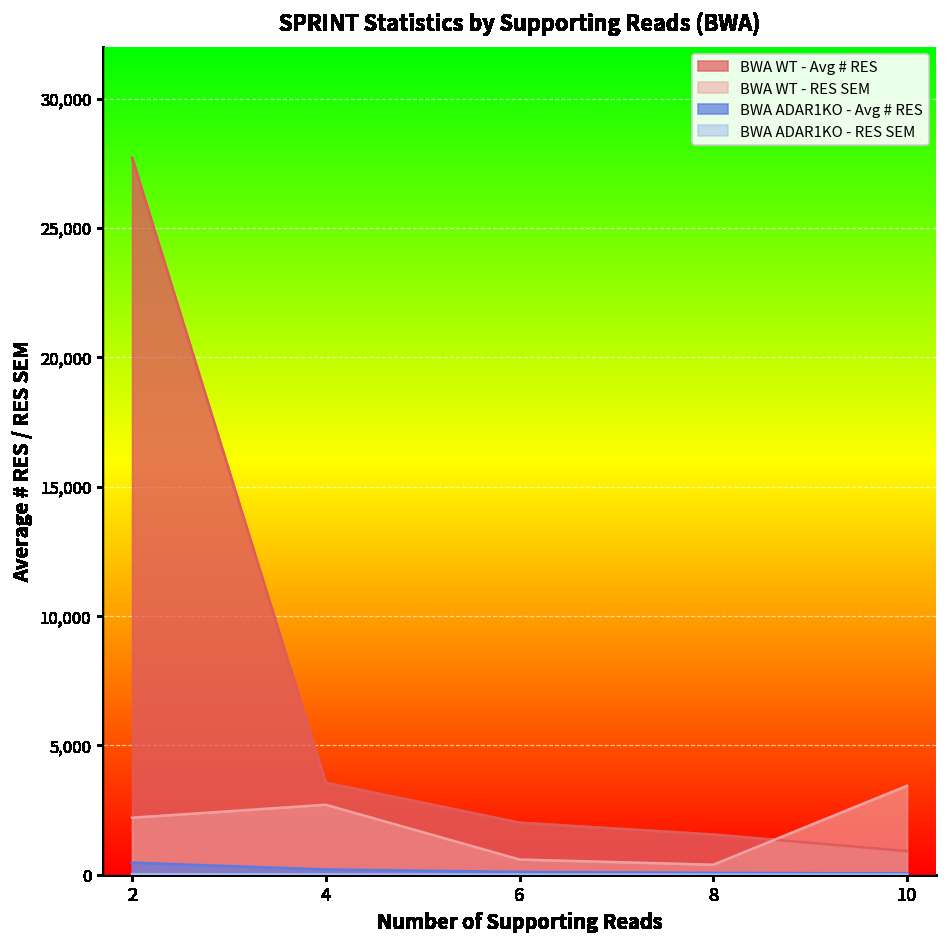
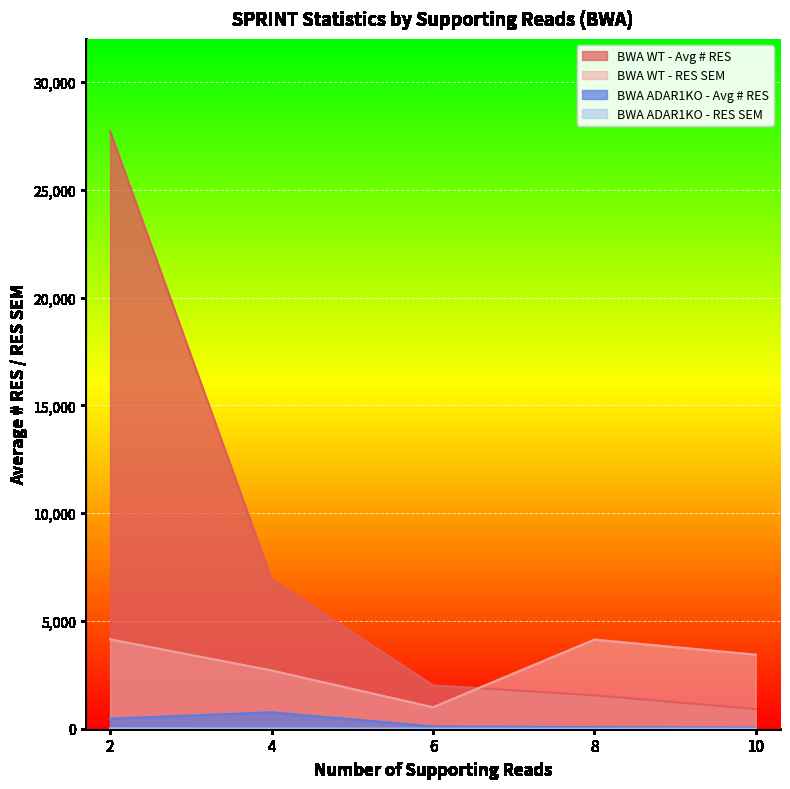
BWA WT - RES SEM, 2: 2,200 -> 4,100
BWA WT - Avg # RES, 4: 3,600 -> 6,900
BWA ADAR1KO - Avg # RES, 4: 200 -> 800
BWA WT - RES SEM, 6: 600 -> 1,000
BWA WT - RES SEM, 8: 400 -> 4,100
